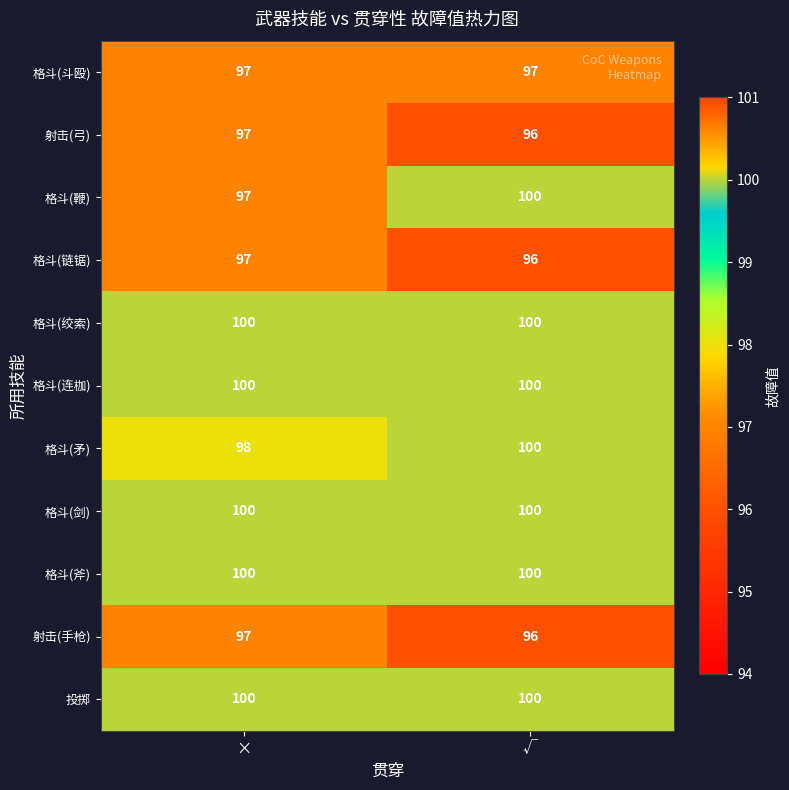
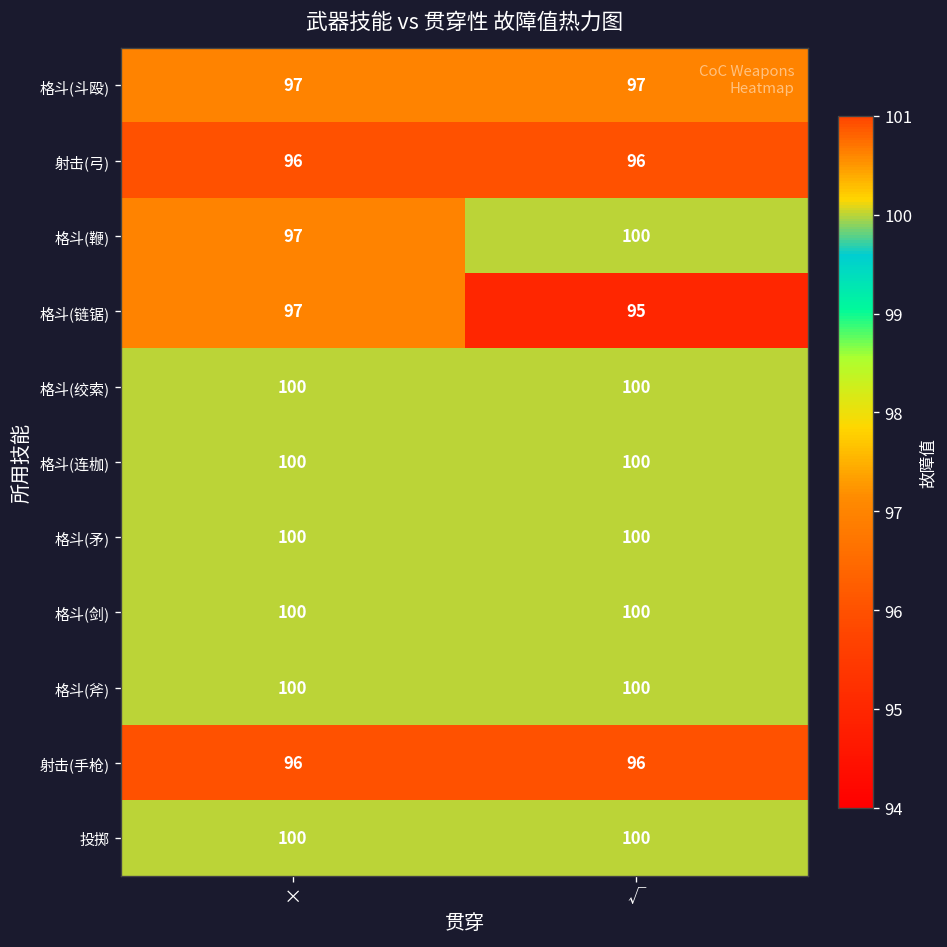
射击(弓), ×: 97 -> 96
格斗(链锯), √: 96 -> 95
格斗(矛), ×: 98 -> 100
射击(手枪), ×: 97 -> 96
